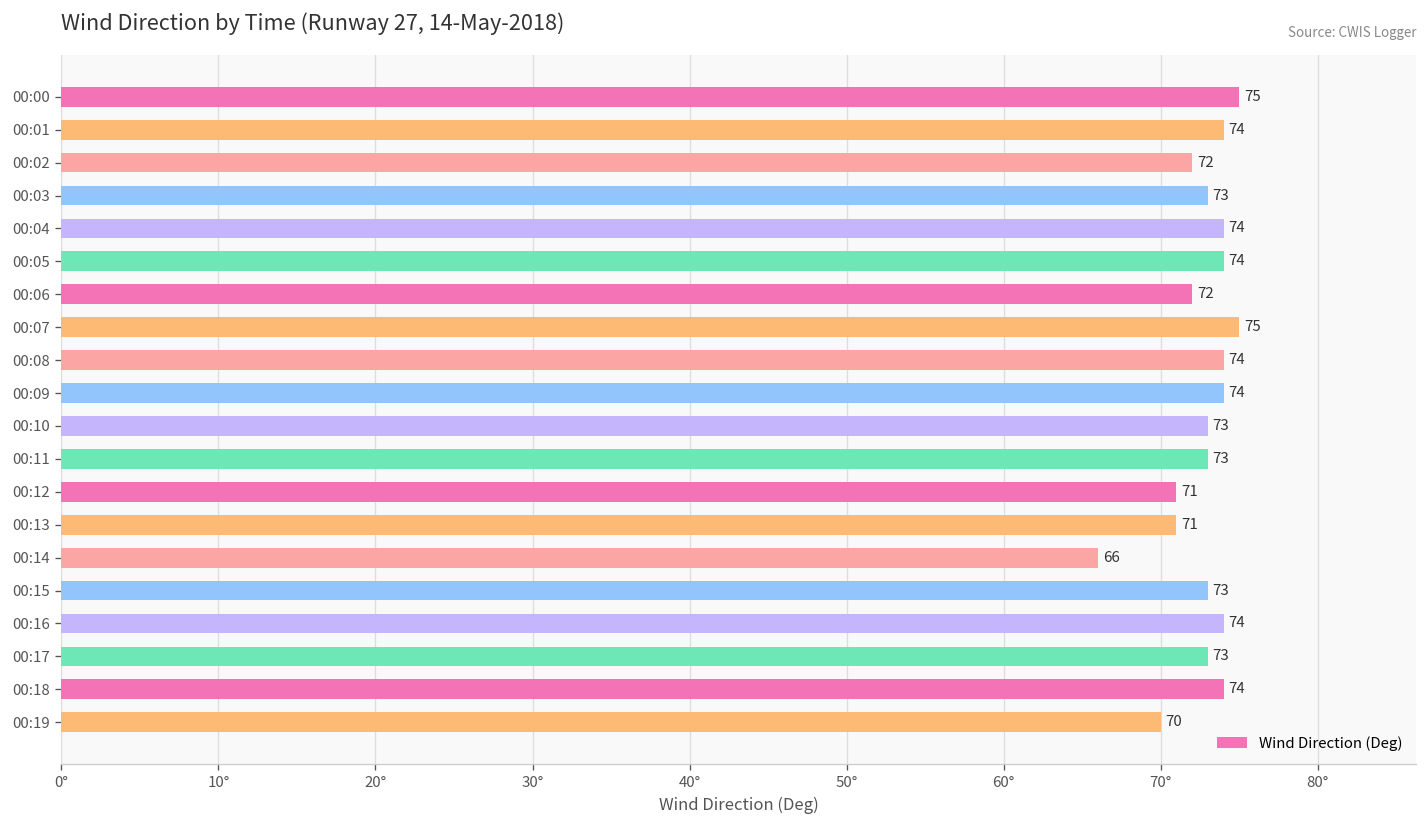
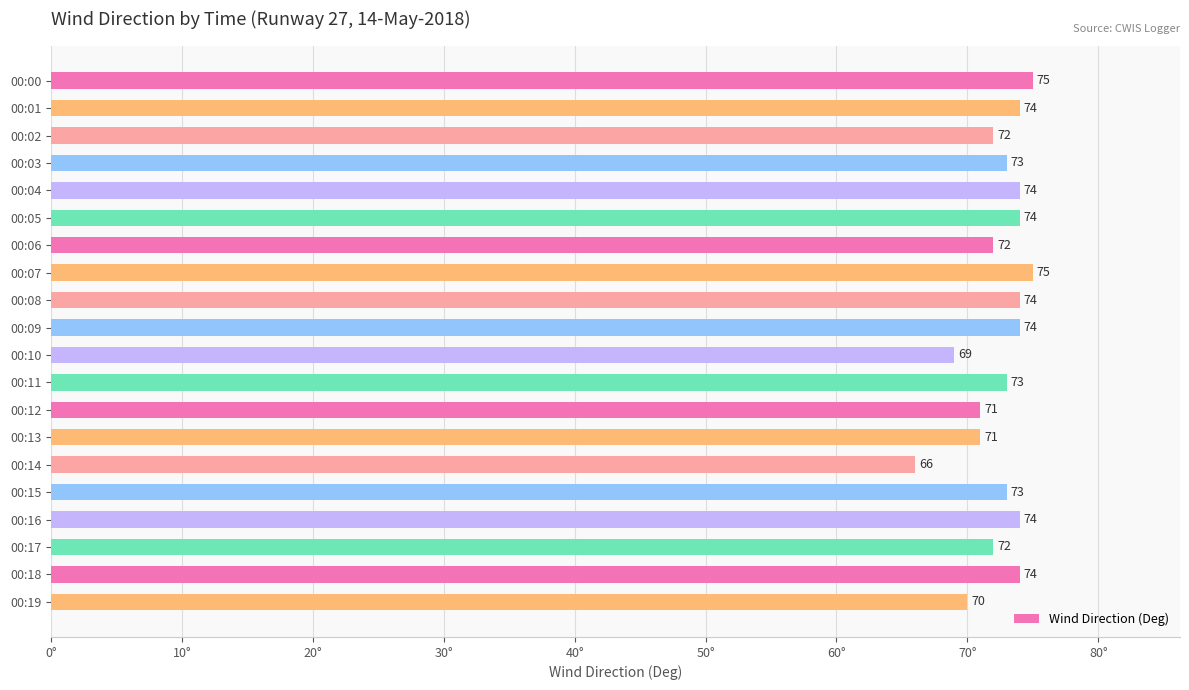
00:10: 73 -> 69
00:17: 73 -> 72
